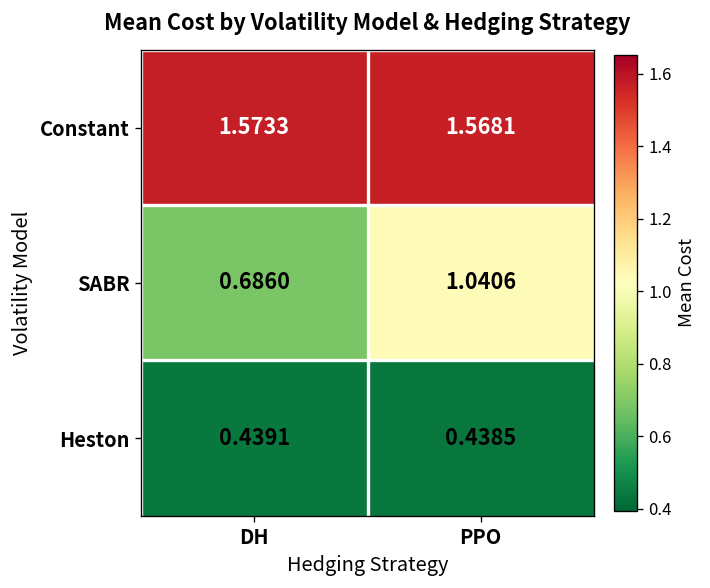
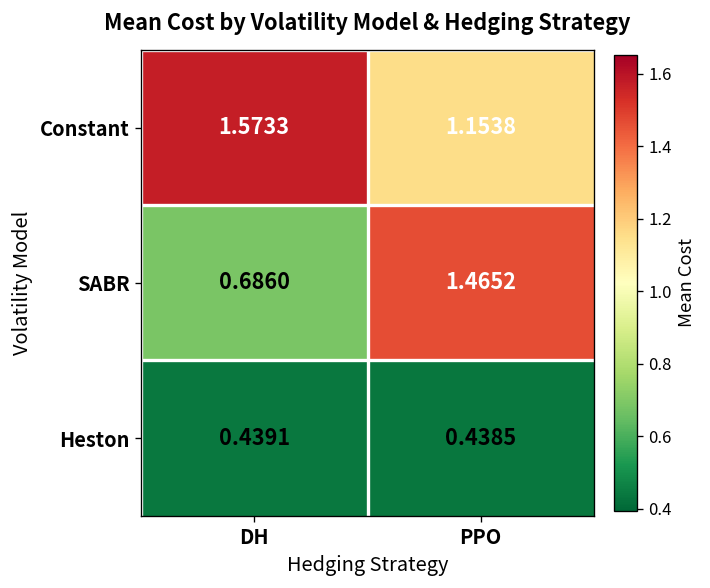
Constant, PPO: 1.5681 -> 1.1538
SABR, PPO: 1.0406 -> 1.4652
